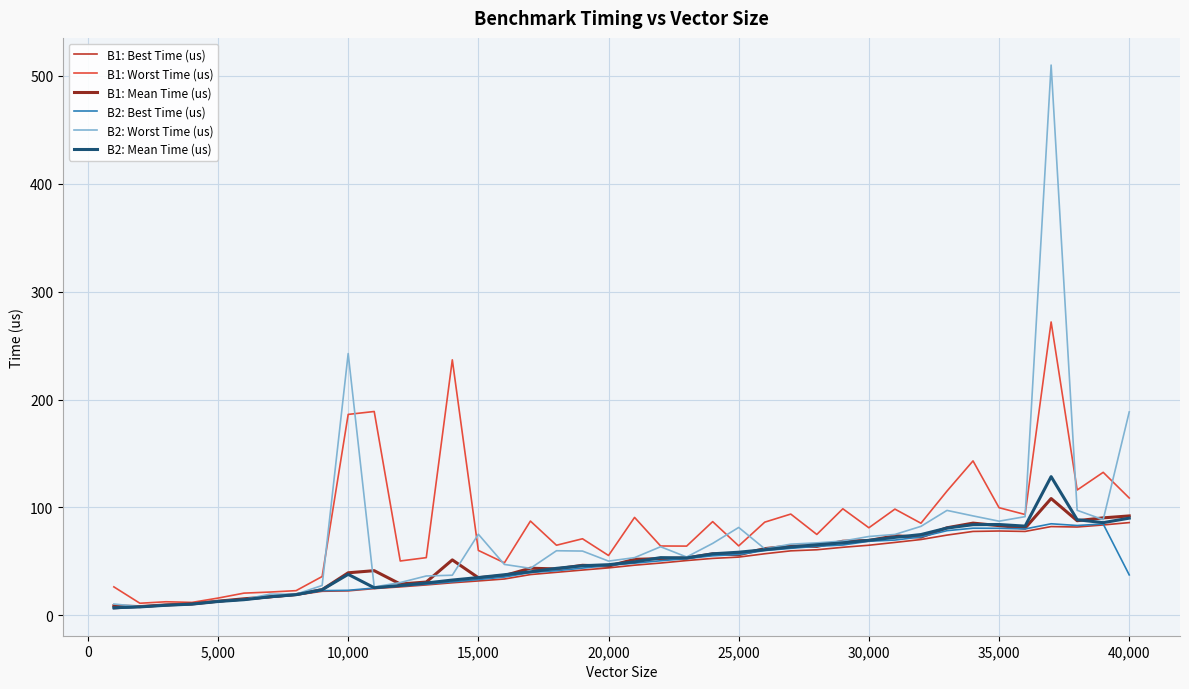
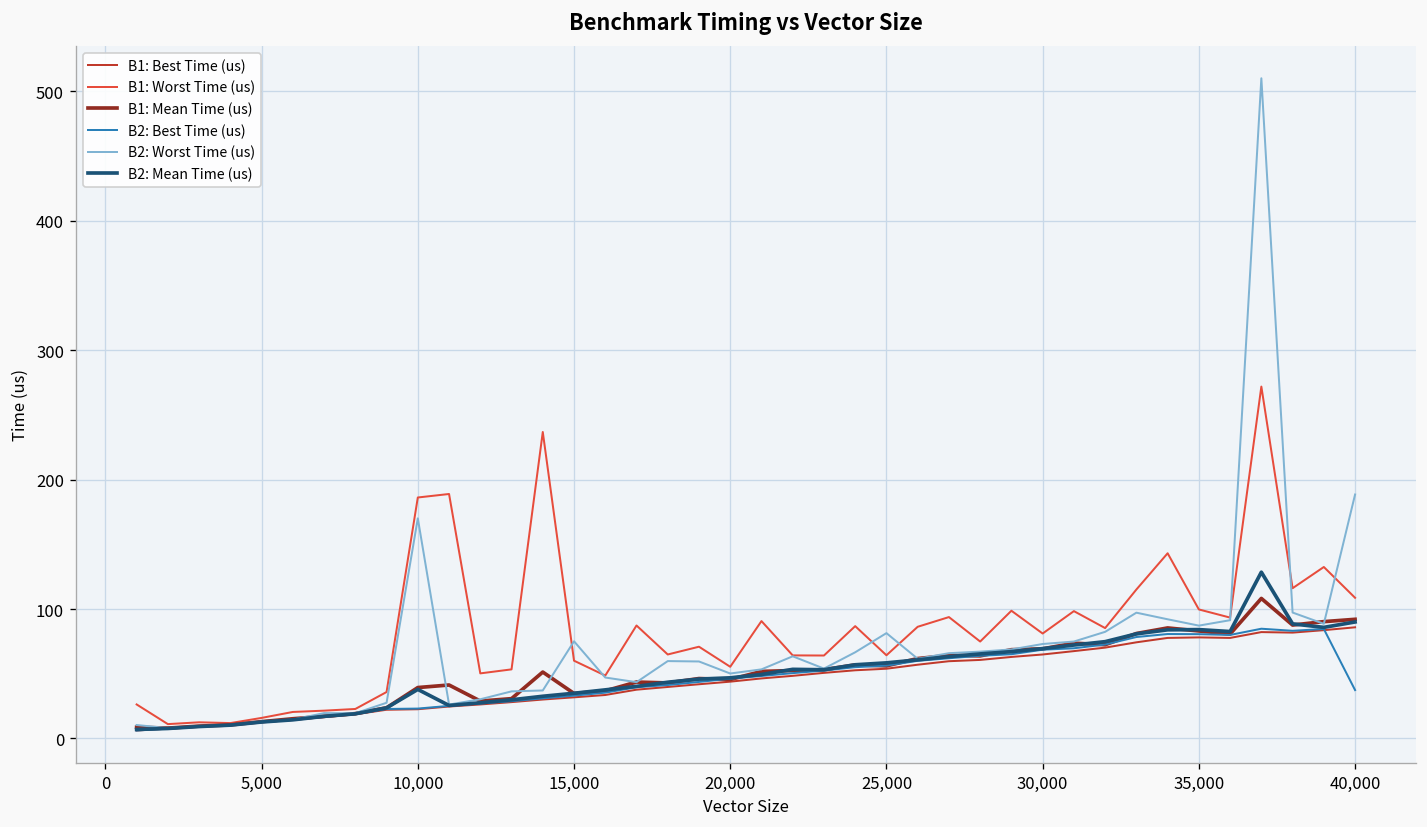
B2: Worst Time (us), 10,000: 243 -> 170
